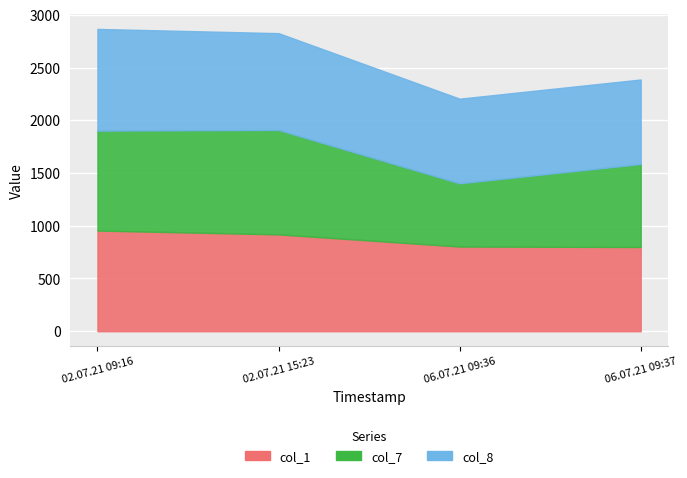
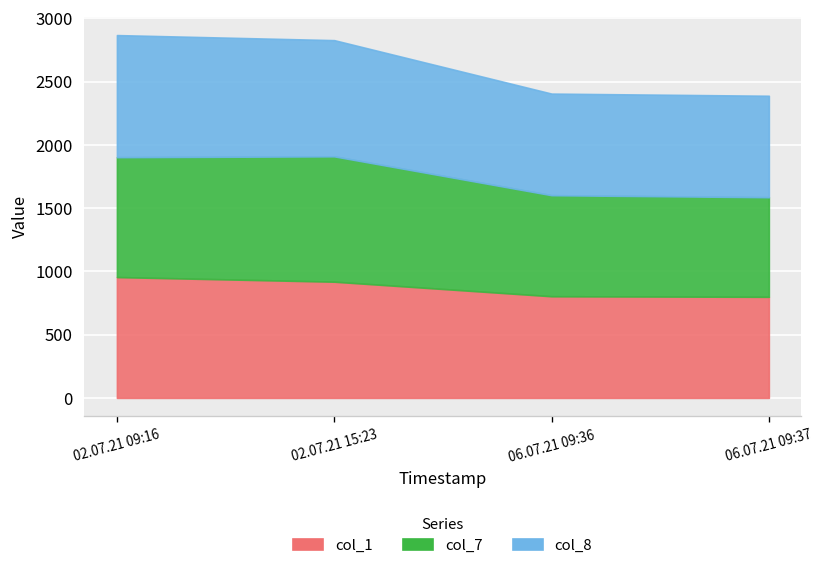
col_7, 06.07.21 09:36: 600 -> 800
